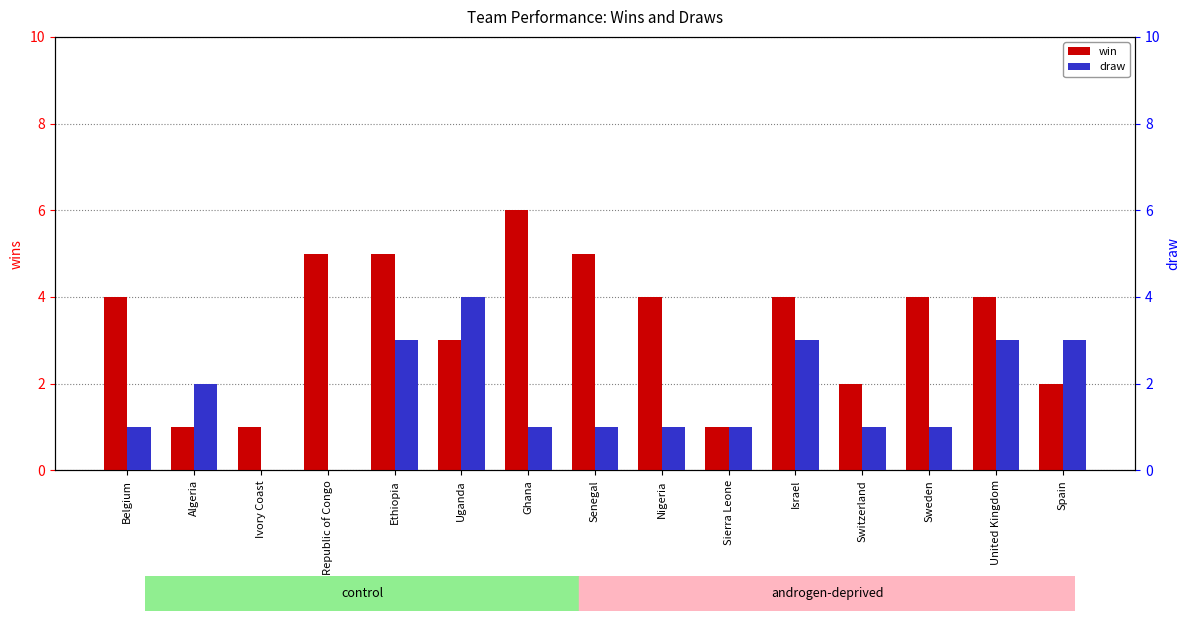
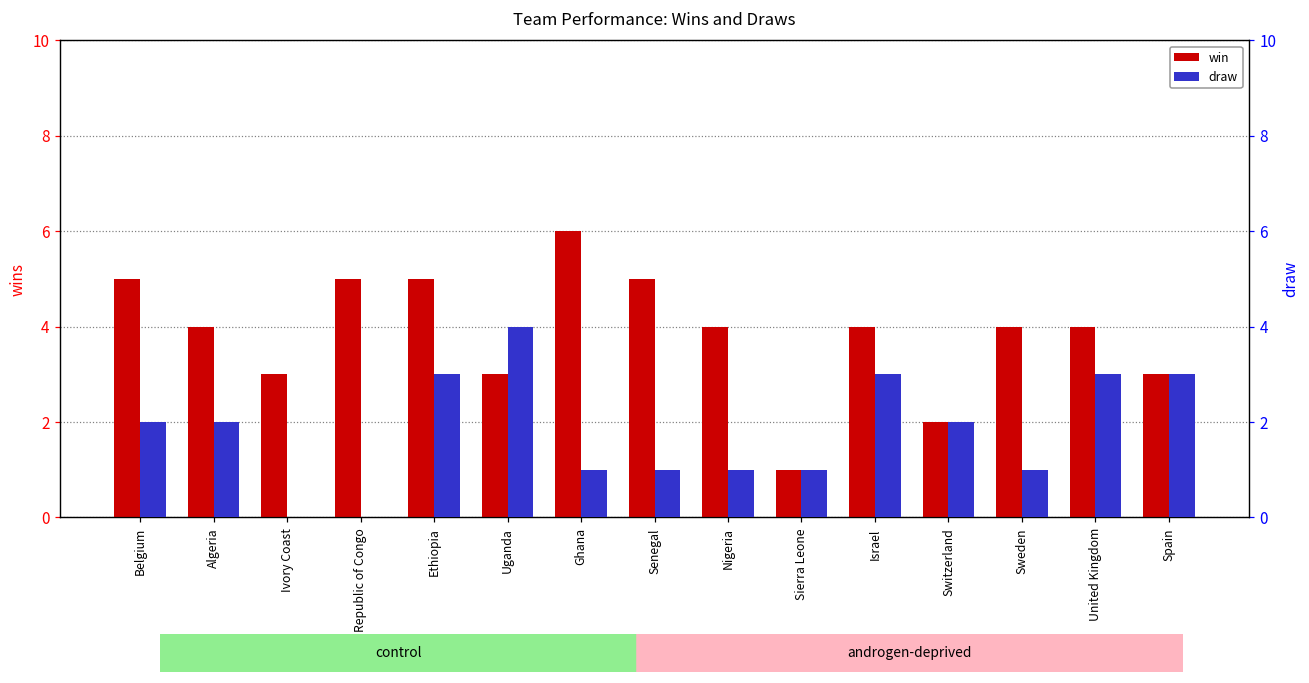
win, Belgium: 4 -> 5
win, Algeria: 1 -> 4
win, Ivory Coast: 1 -> 3
win, Spain: 2 -> 3
draw, Belgium: 1 -> 2
draw, Switzerland: 1 -> 2
